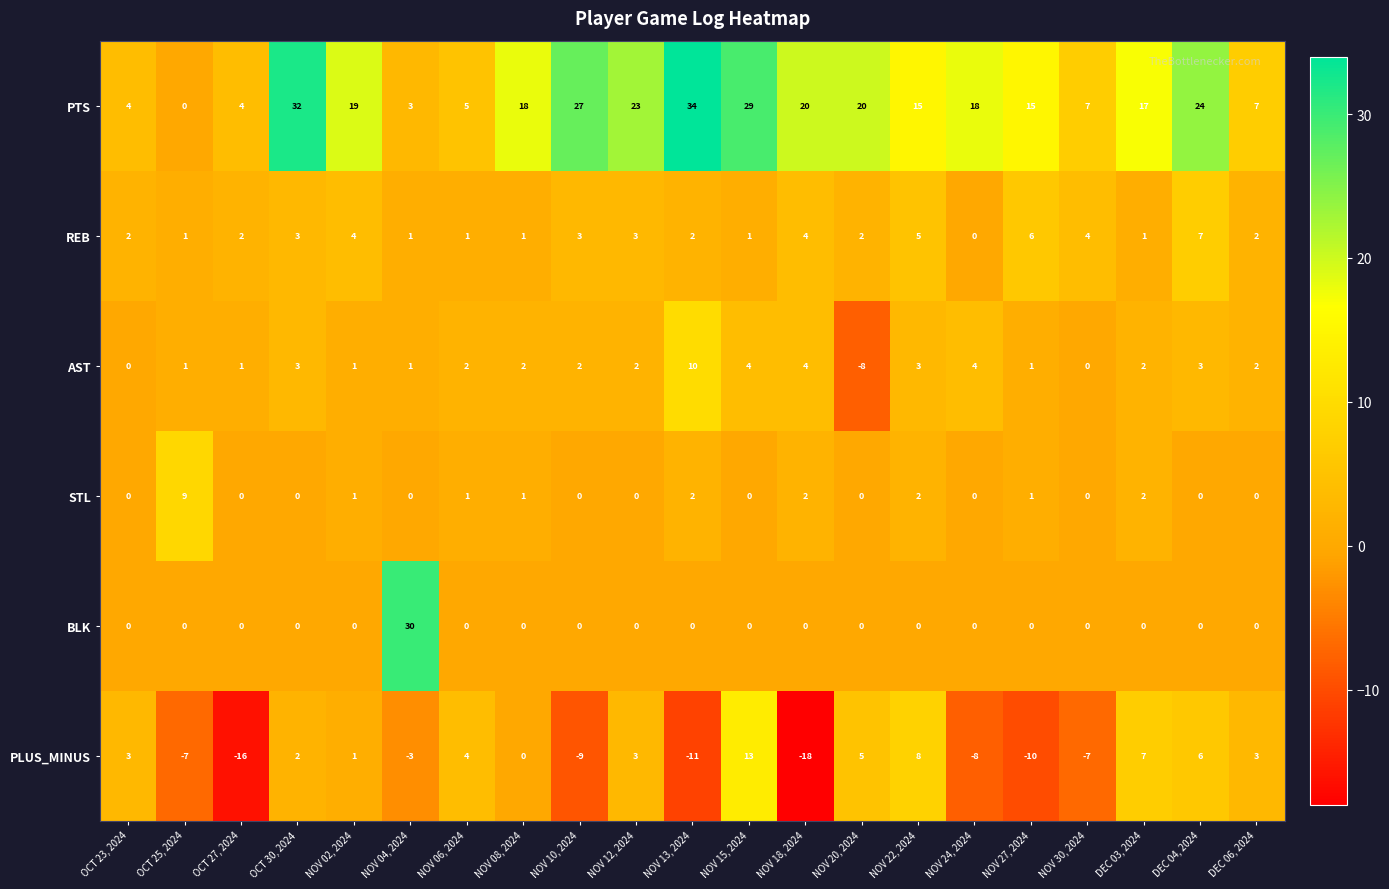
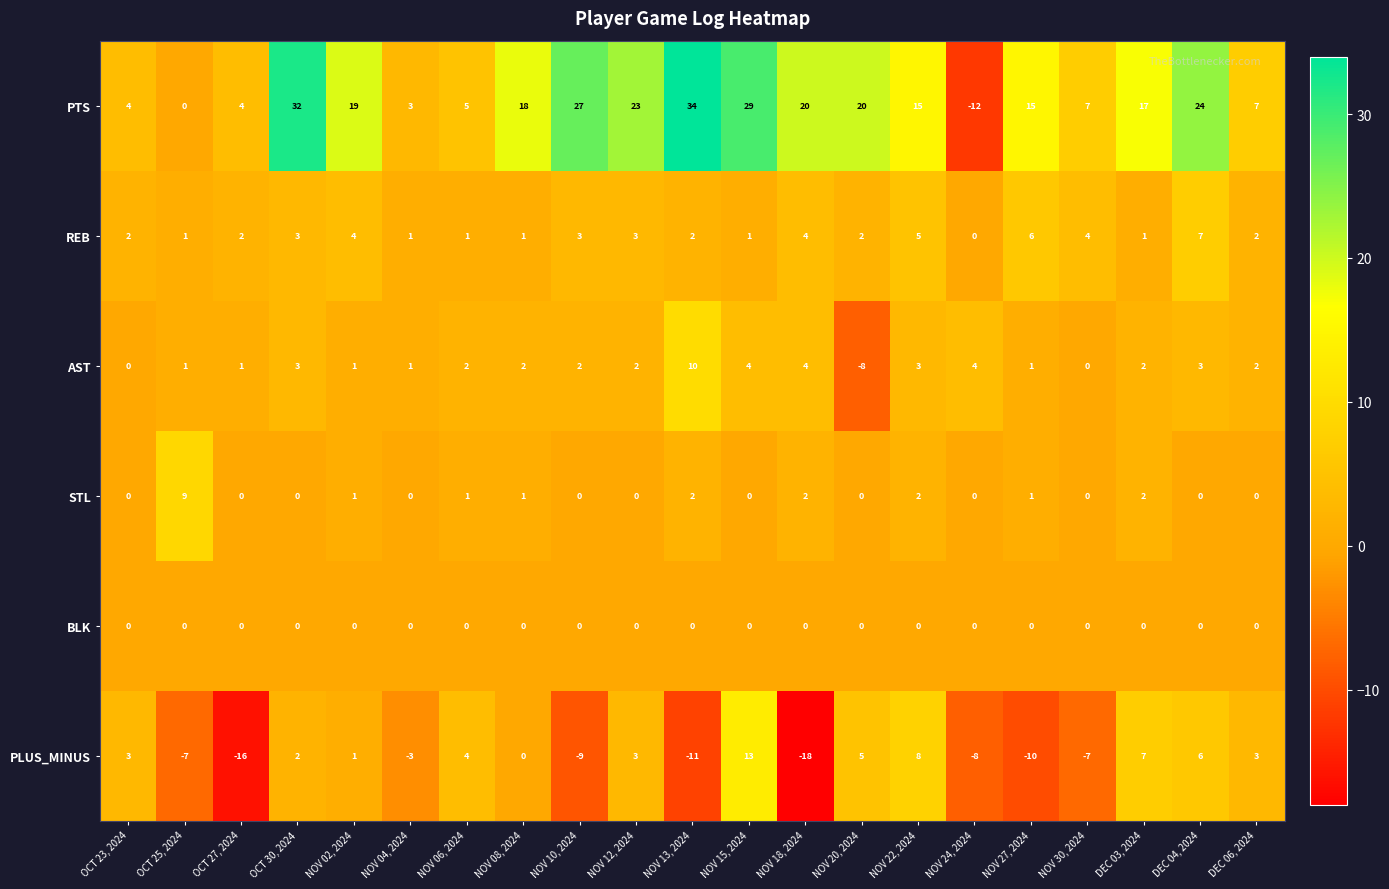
PTS, NOV 24, 2024: 18 -> -12
BLK, NOV 04, 2024: 30 -> 0
